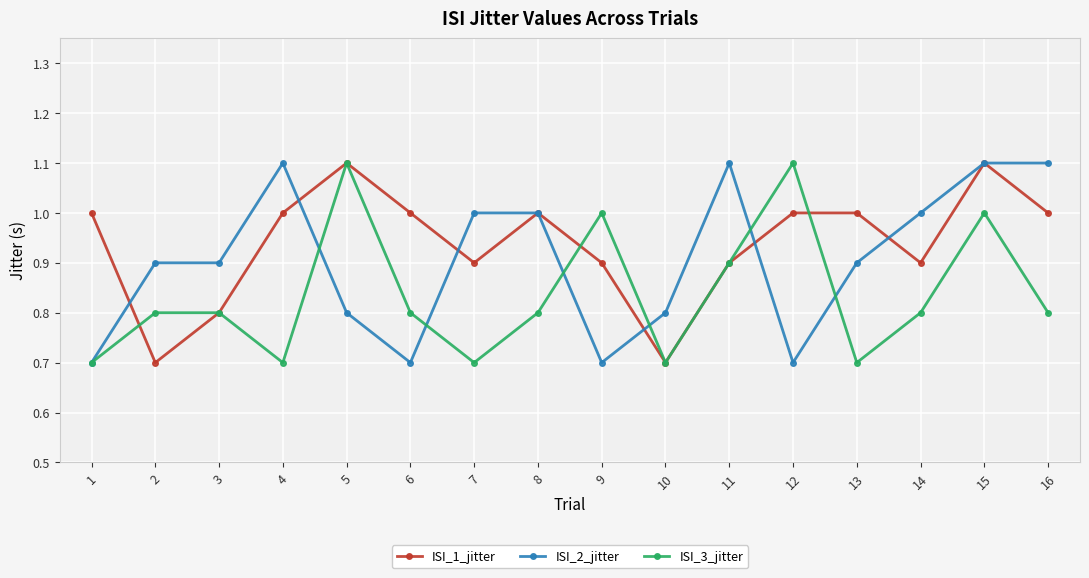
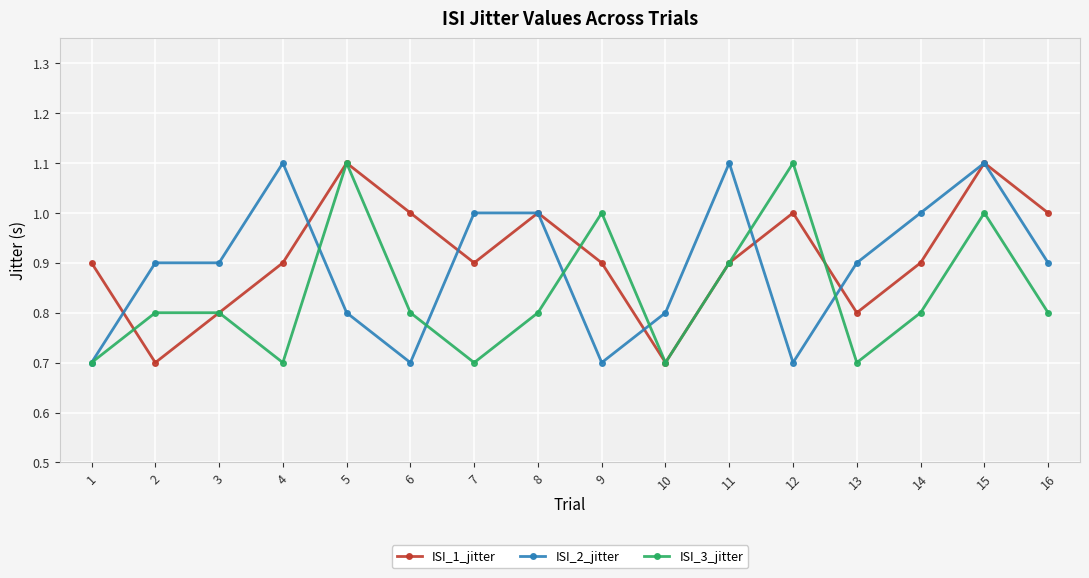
ISI_1_jitter, 1: 1.0 -> 0.9
ISI_1_jitter, 4: 1.0 -> 0.9
ISI_1_jitter, 13: 1.0 -> 0.8
ISI_2_jitter, 16: 1.1 -> 0.9
